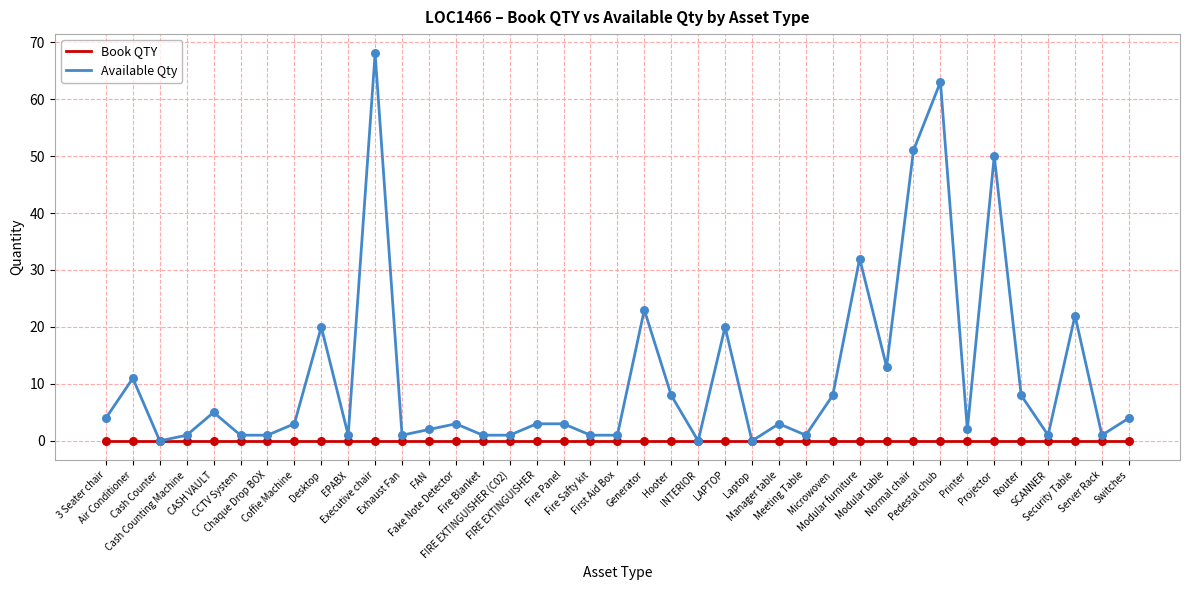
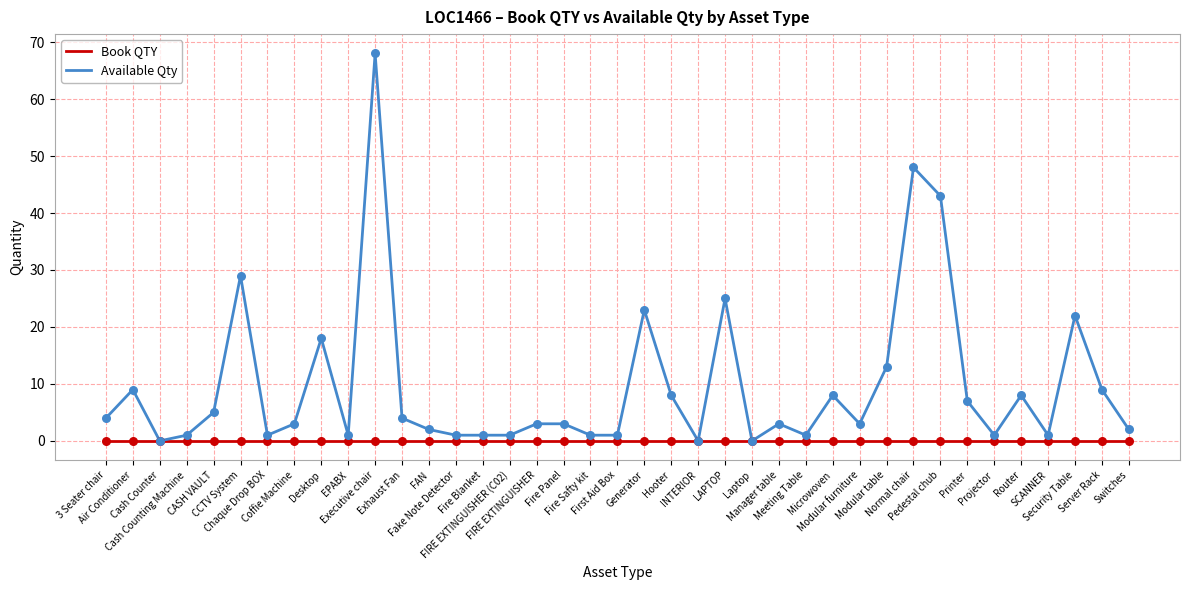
Available Qty, Air Conditioner: 11 -> 9
Available Qty, CCTV System: 1 -> 29
Available Qty, Desktop: 20 -> 18
Available Qty, Exhaust Fan: 1 -> 4
Available Qty, Fake Note Detector: 3 -> 1
Available Qty, LAPTOP: 20 -> 25
Available Qty, Modular furniture: 32 -> 3
Available Qty, Normal chair: 51 -> 48
Available Qty, Pedestal chub: 63 -> 43
Available Qty, Printer: 2 -> 7
Available Qty, Projector: 50 -> 1
Available Qty, Server Rack: 1 -> 9
Available Qty, Switches: 4 -> 2
